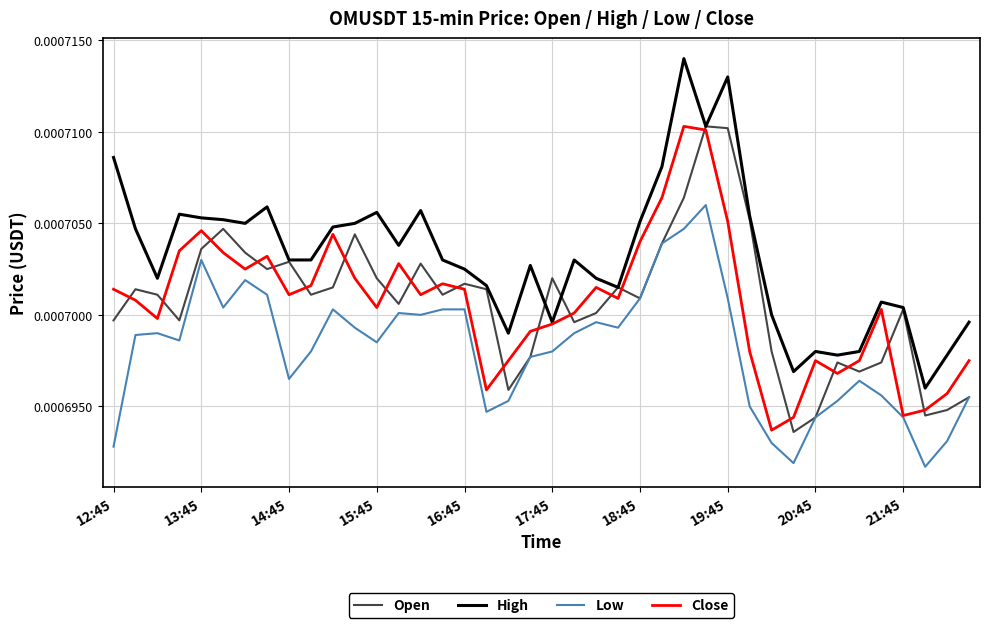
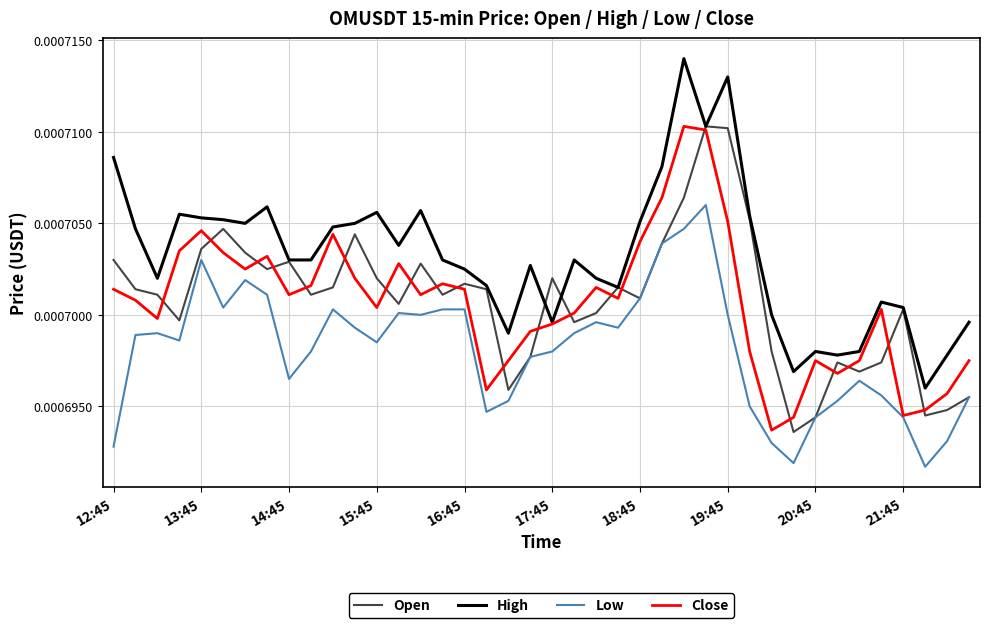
Open, 12:45: 0.0006997 -> 0.0007030
Low, 19:45: 0.0007009 -> 0.0007000
